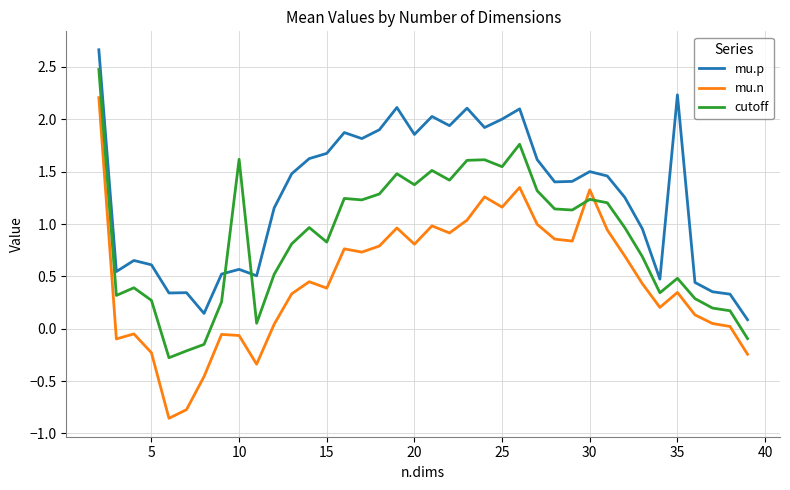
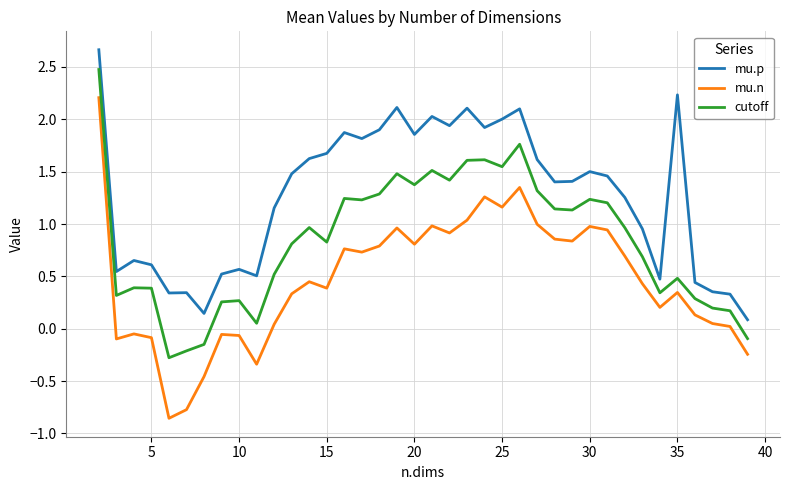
mu.n, 5: -0.23 -> -0.09
cutoff, 5: 0.27 -> 0.39
cutoff, 10: 1.62 -> 0.27
mu.n, 30: 1.33 -> 0.98
